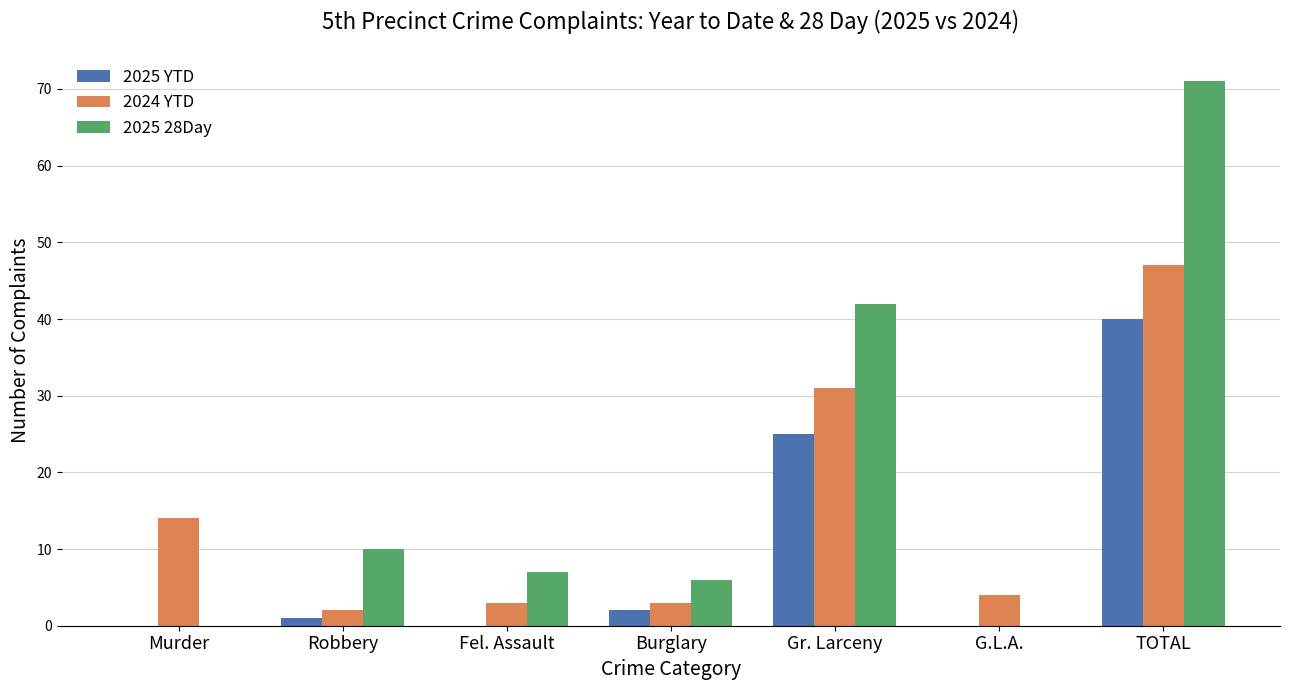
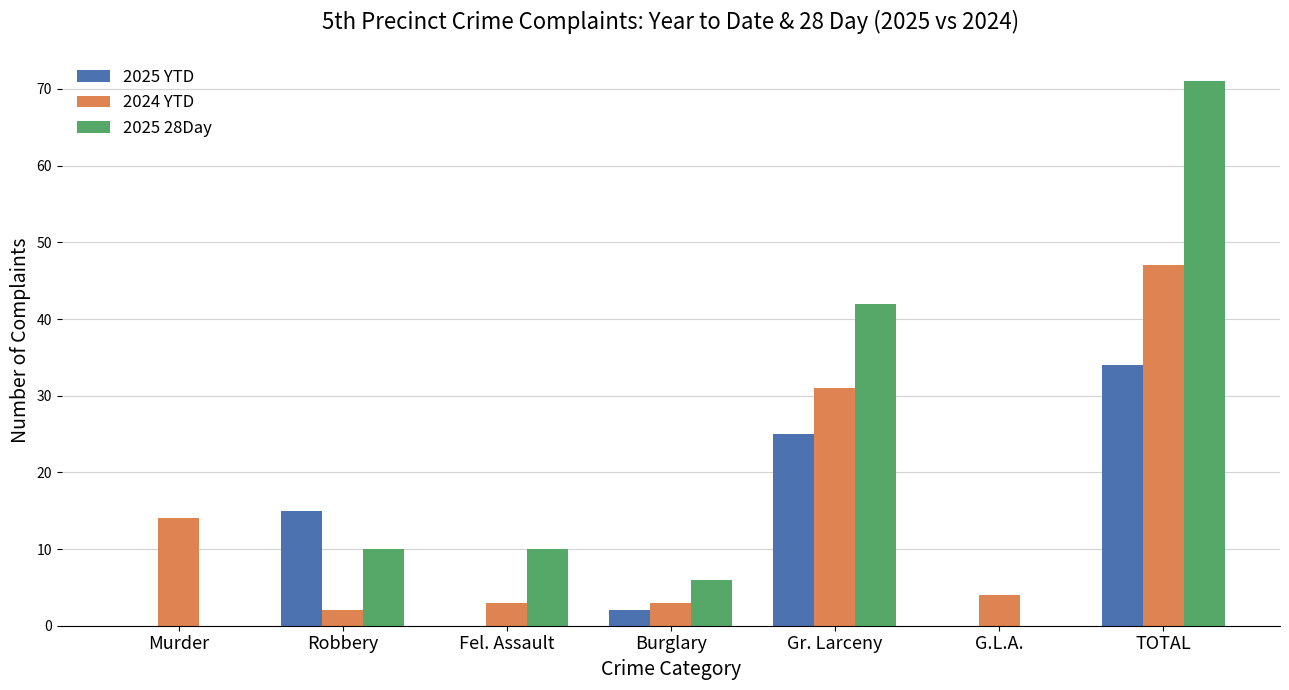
2025 YTD, Robbery: 1 -> 15
2025 28Day, Fel. Assault: 7 -> 10
2025 YTD, TOTAL: 40 -> 34
